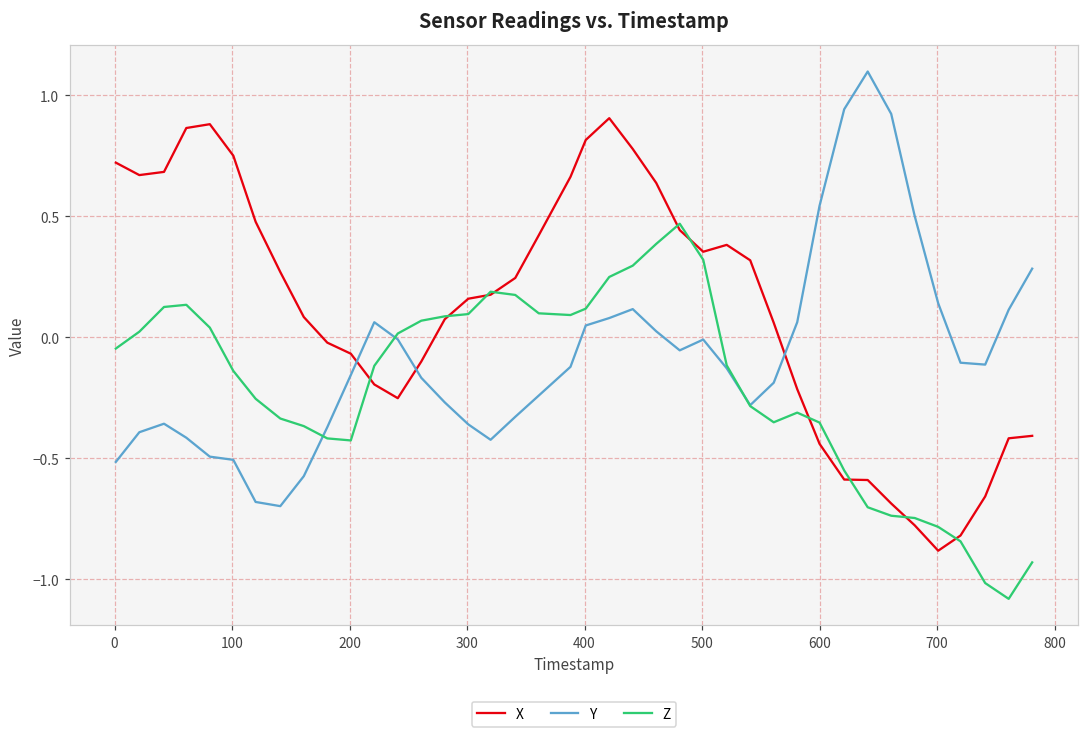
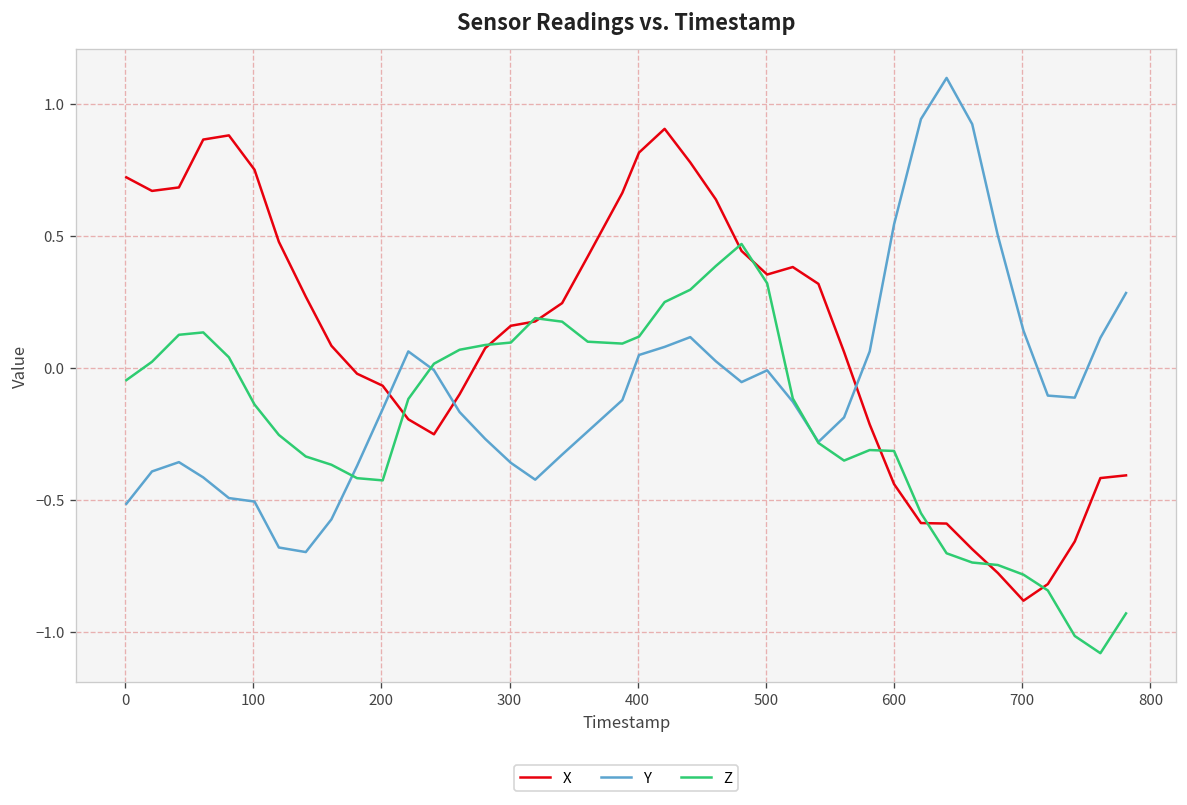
Z, 600: -0.35 -> -0.31
